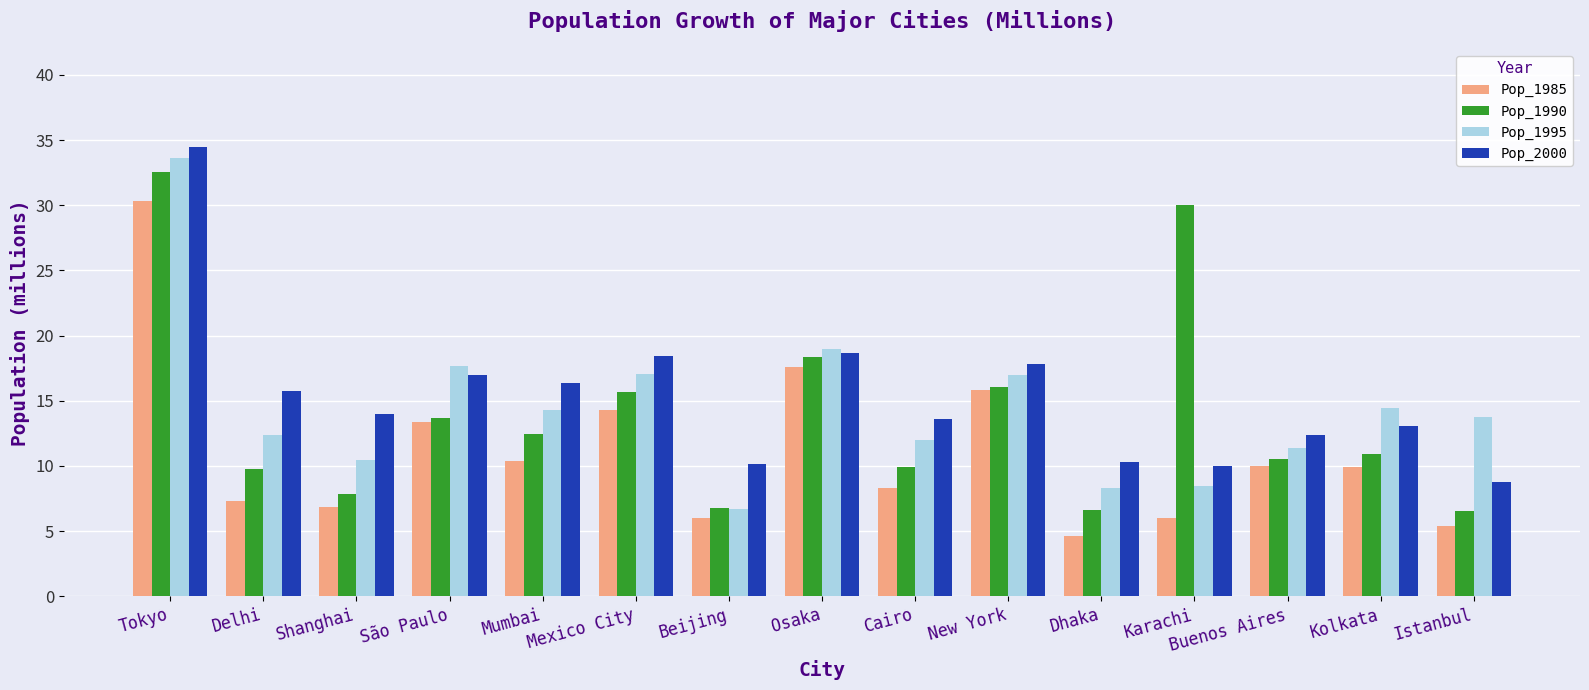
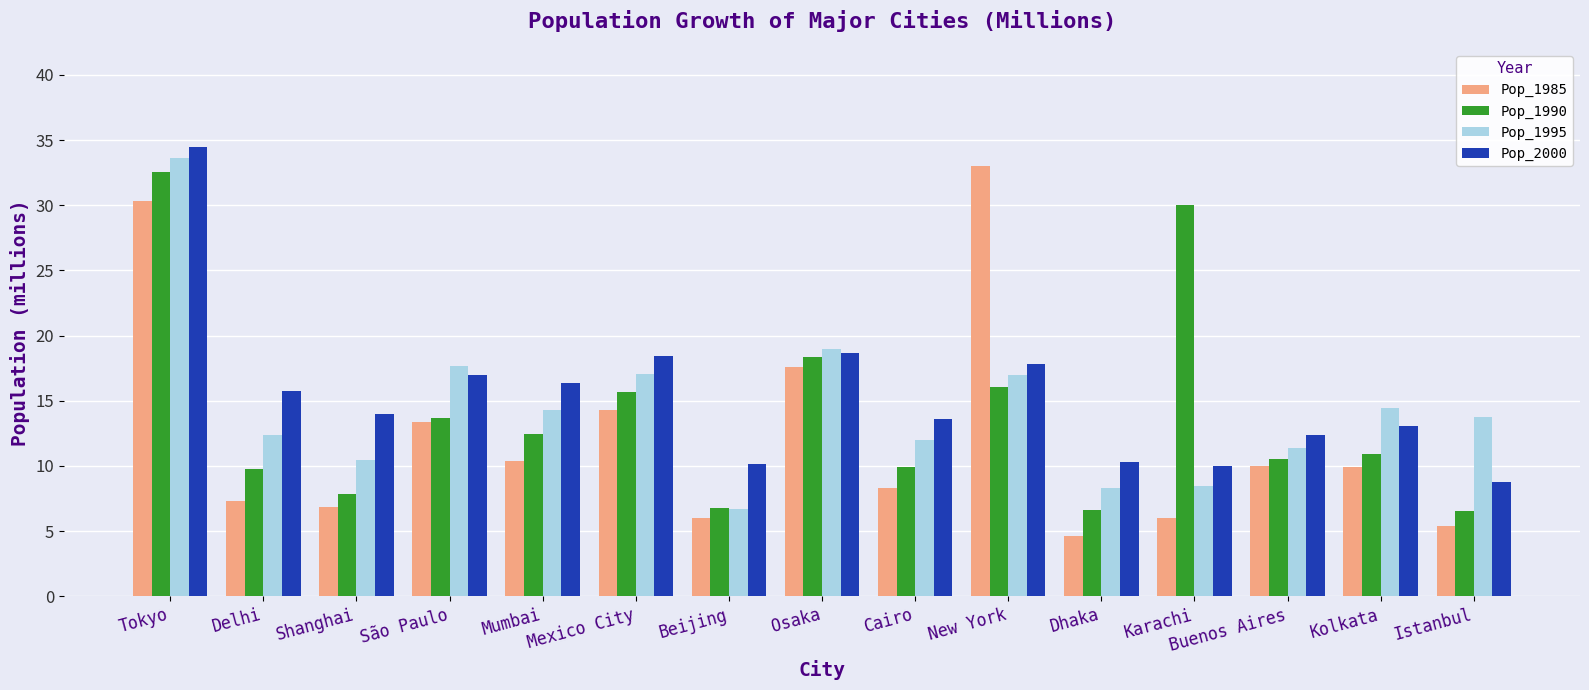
Pop_1985, New York: 15.8 -> 33.0
